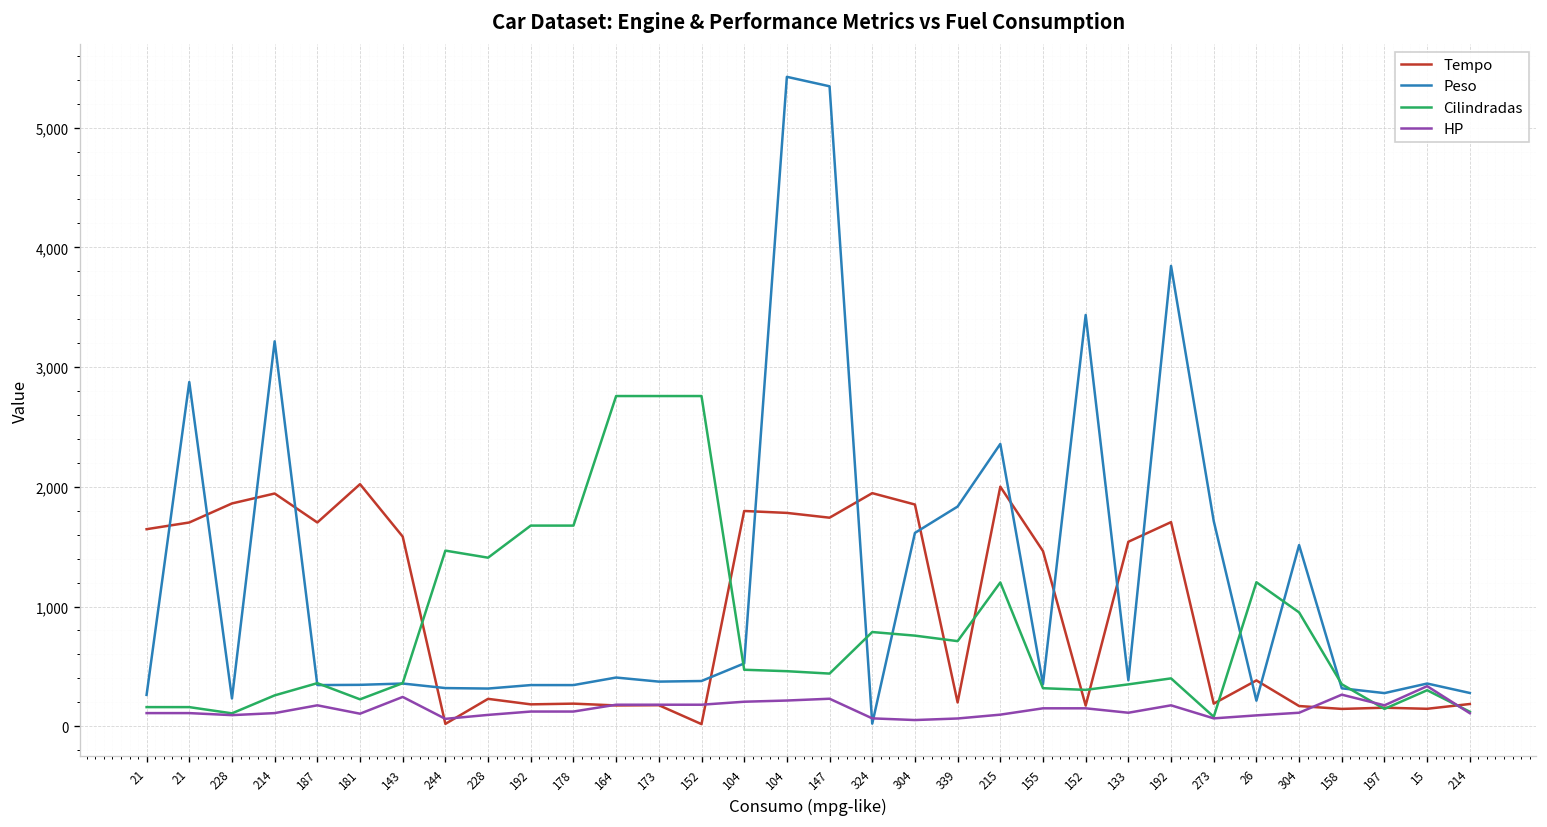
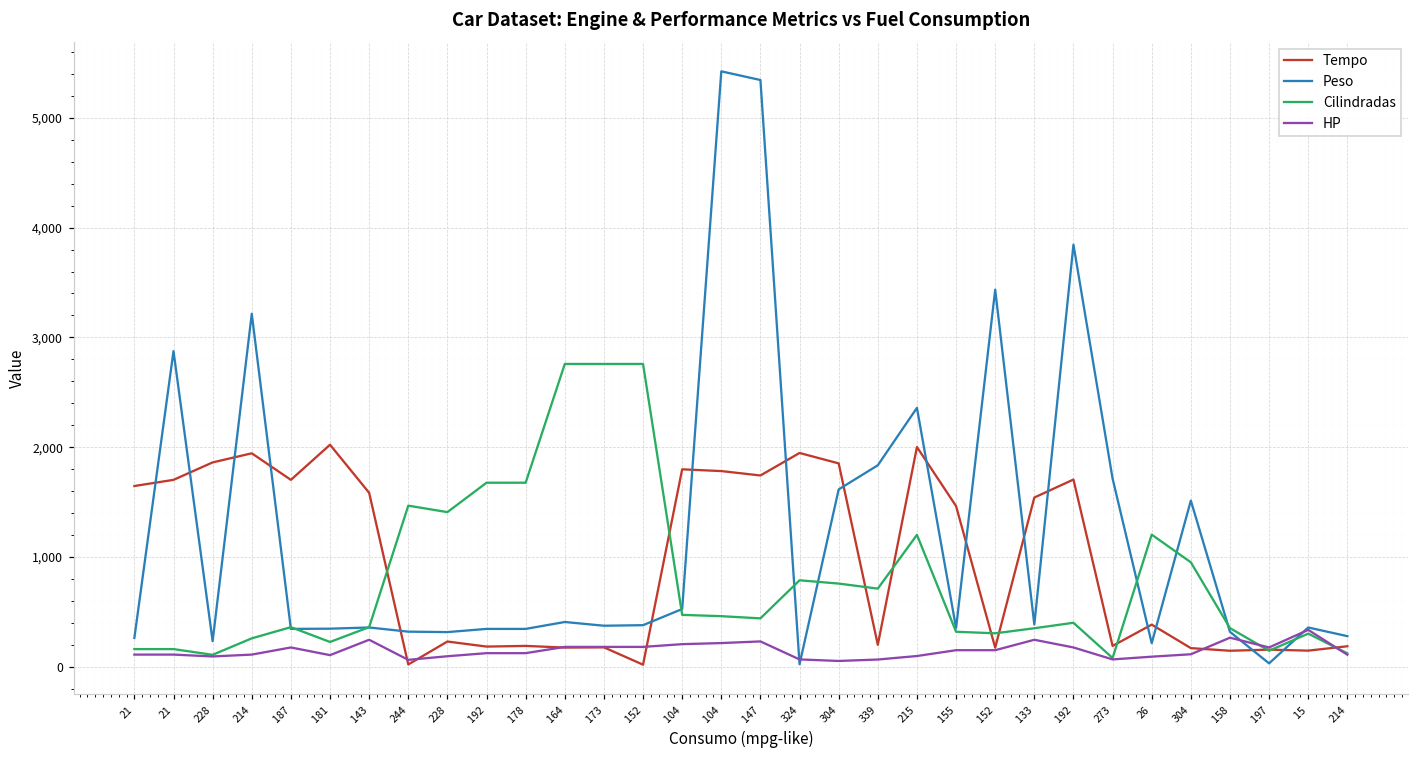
HP, 133: 100 -> 200
Peso, 197: 300 -> 0
